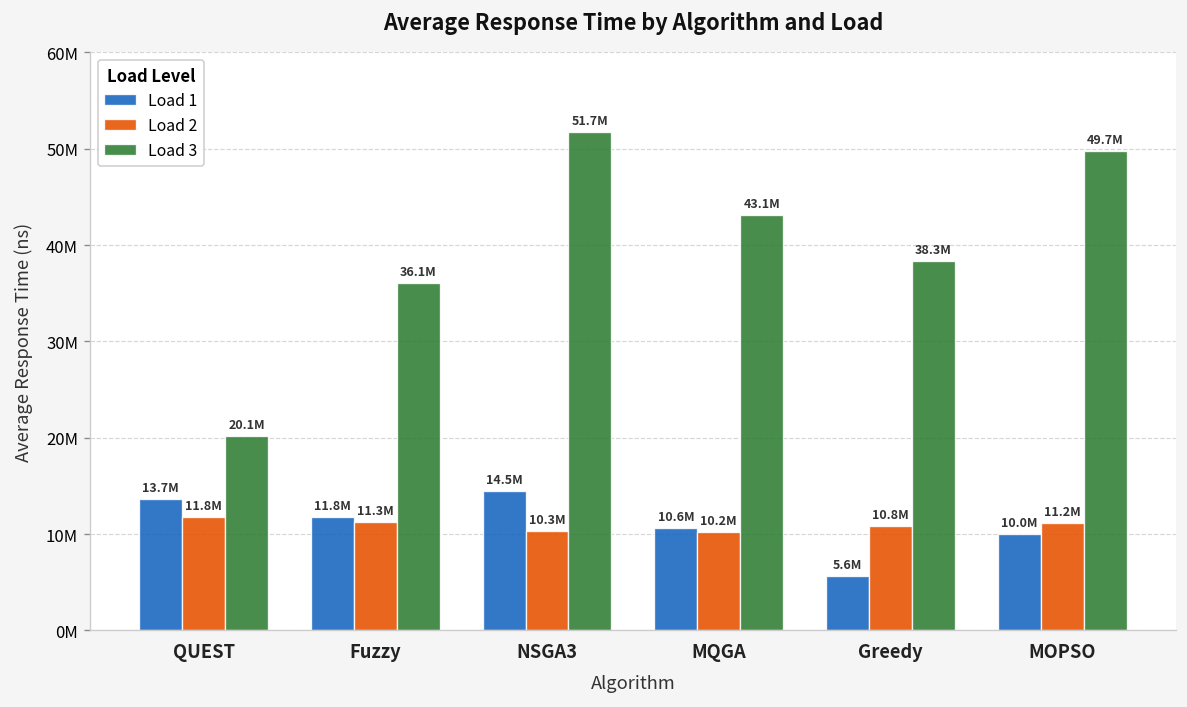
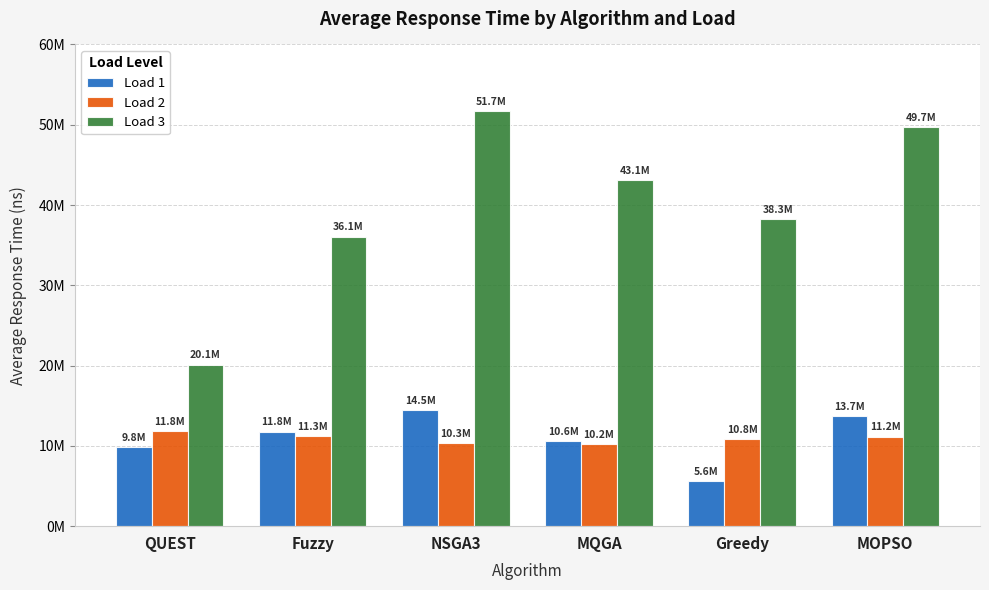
Load 1, QUEST: 13.7M -> 9.8M
Load 1, MOPSO: 10.0M -> 13.7M
